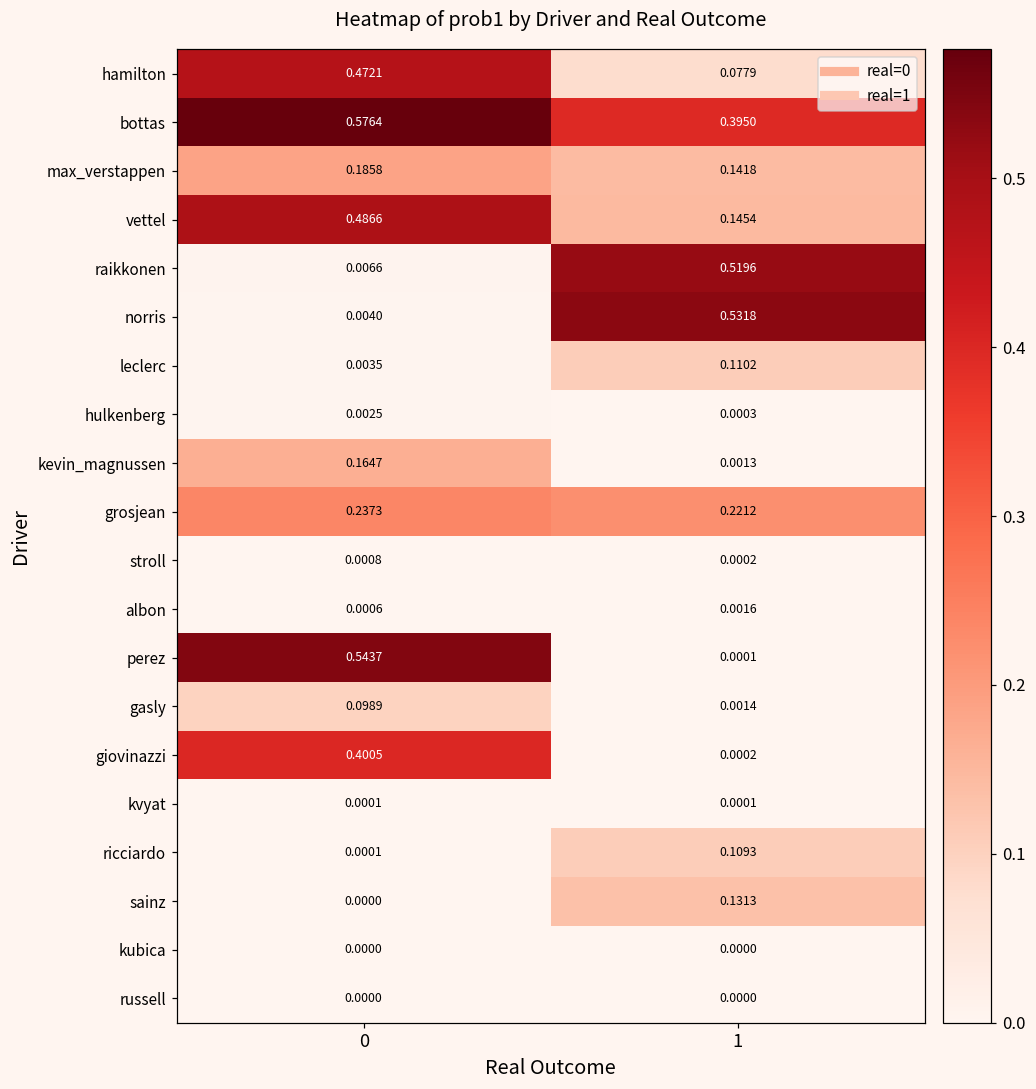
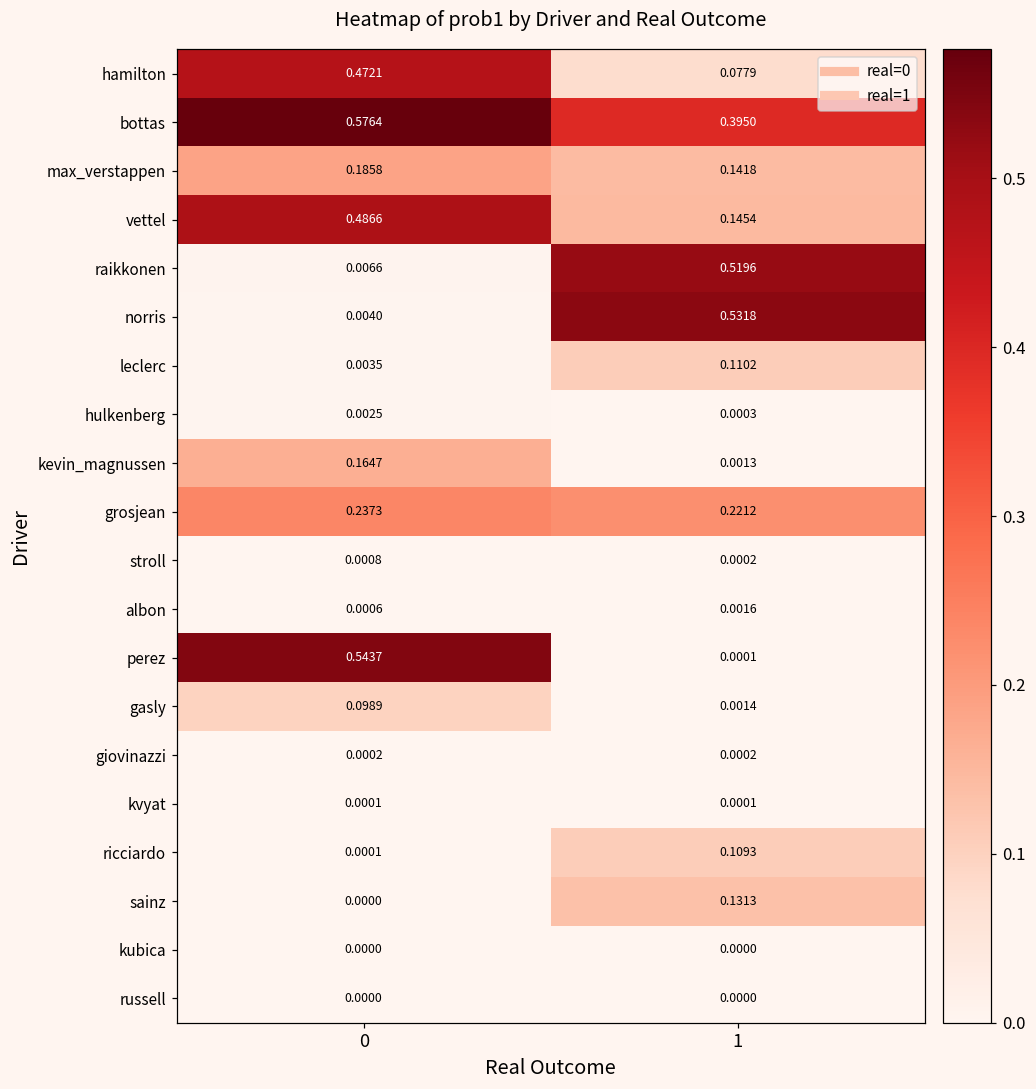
giovinazzi, 0: 0.4005 -> 0.0002
